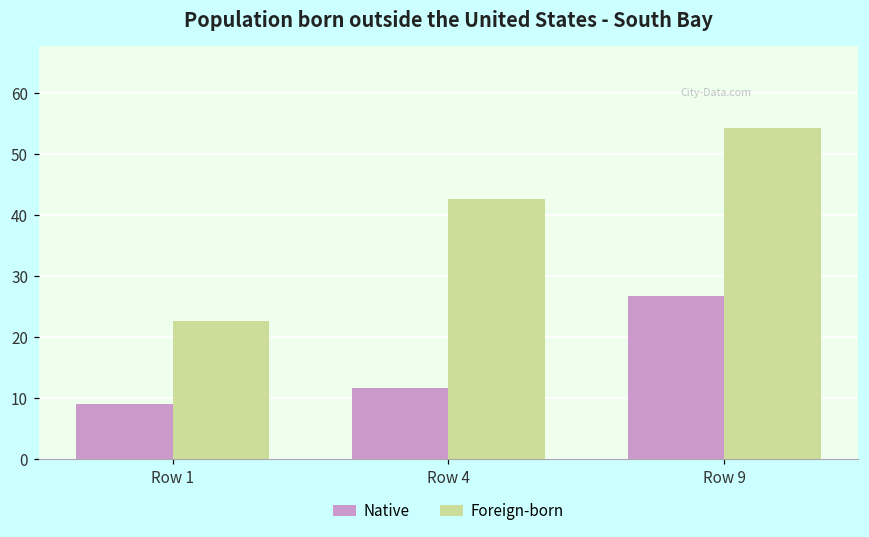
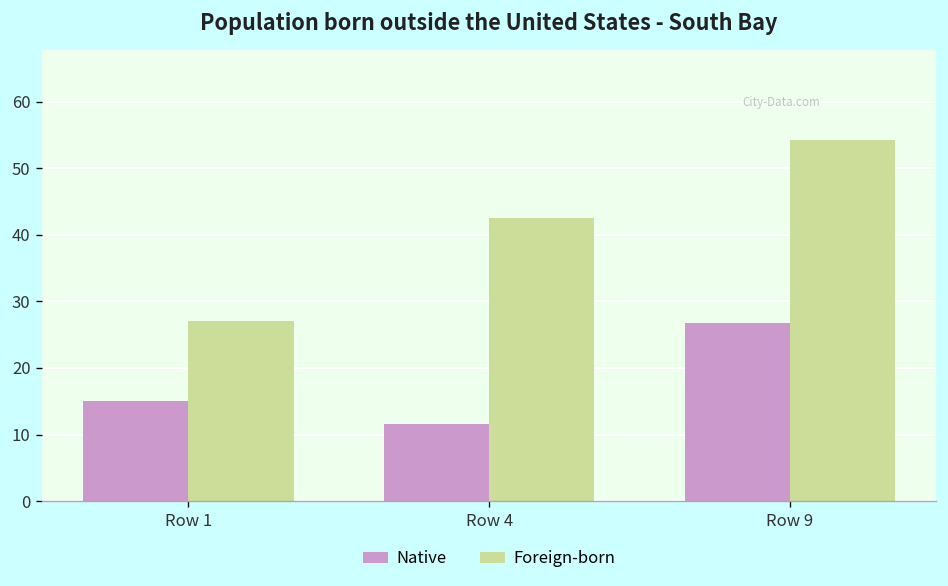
Native, Row 1: 9 -> 15
Foreign-born, Row 1: 23 -> 27
